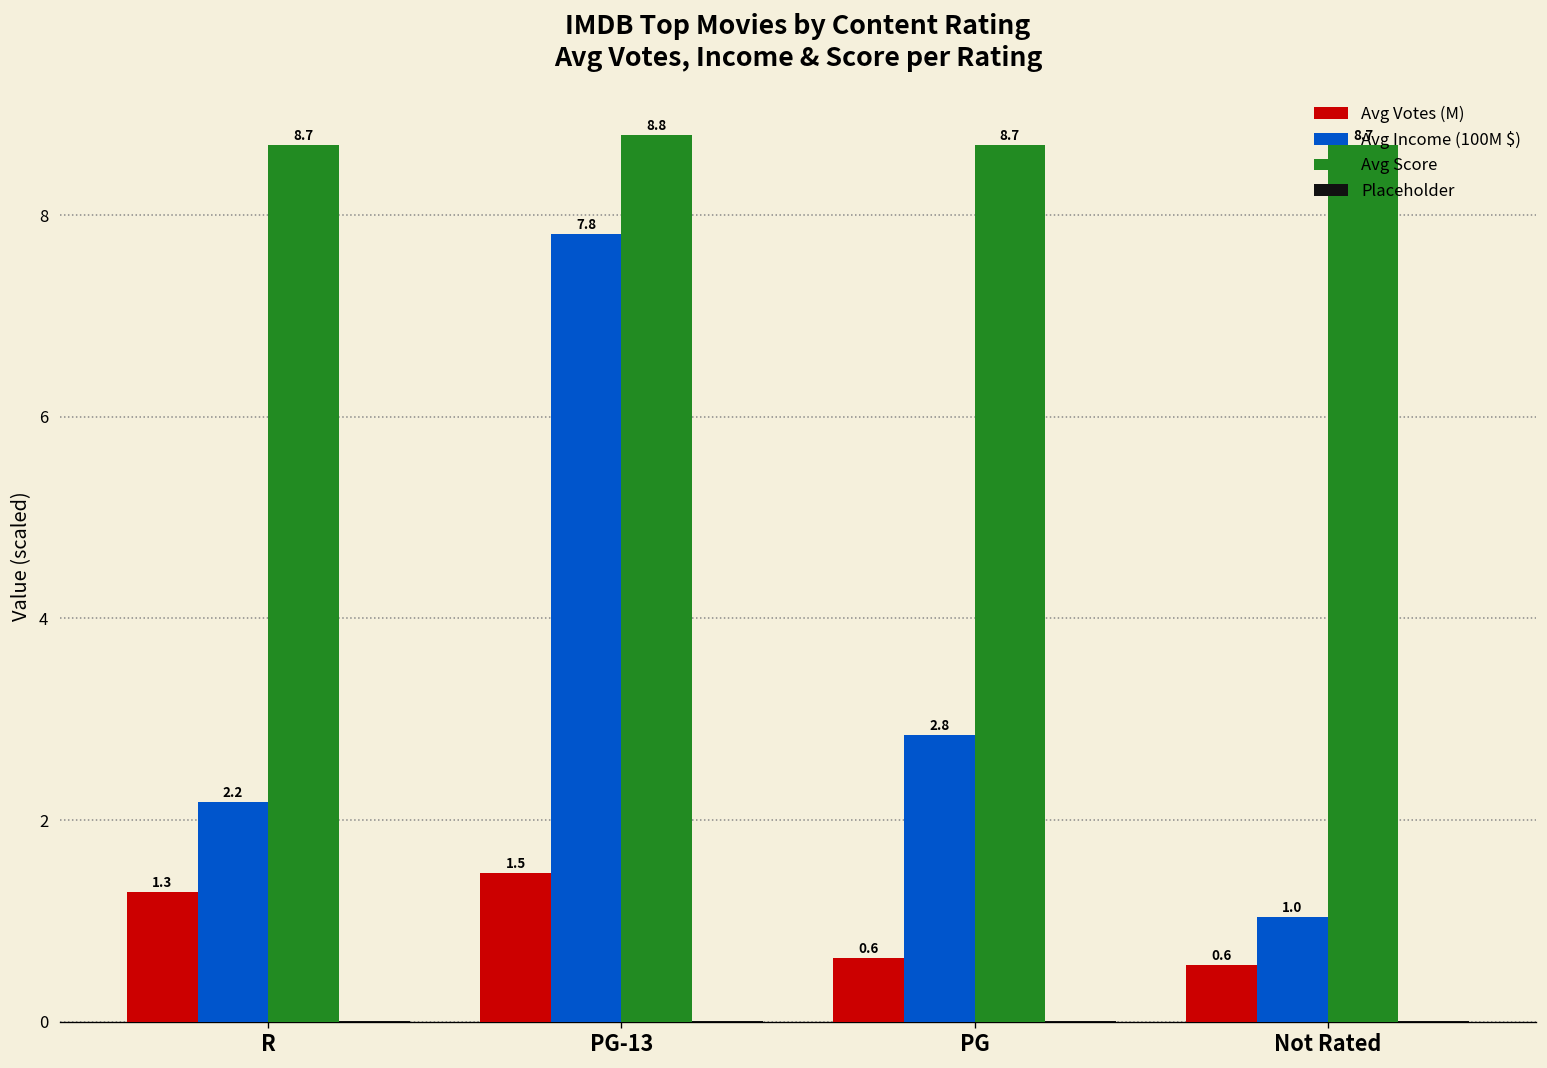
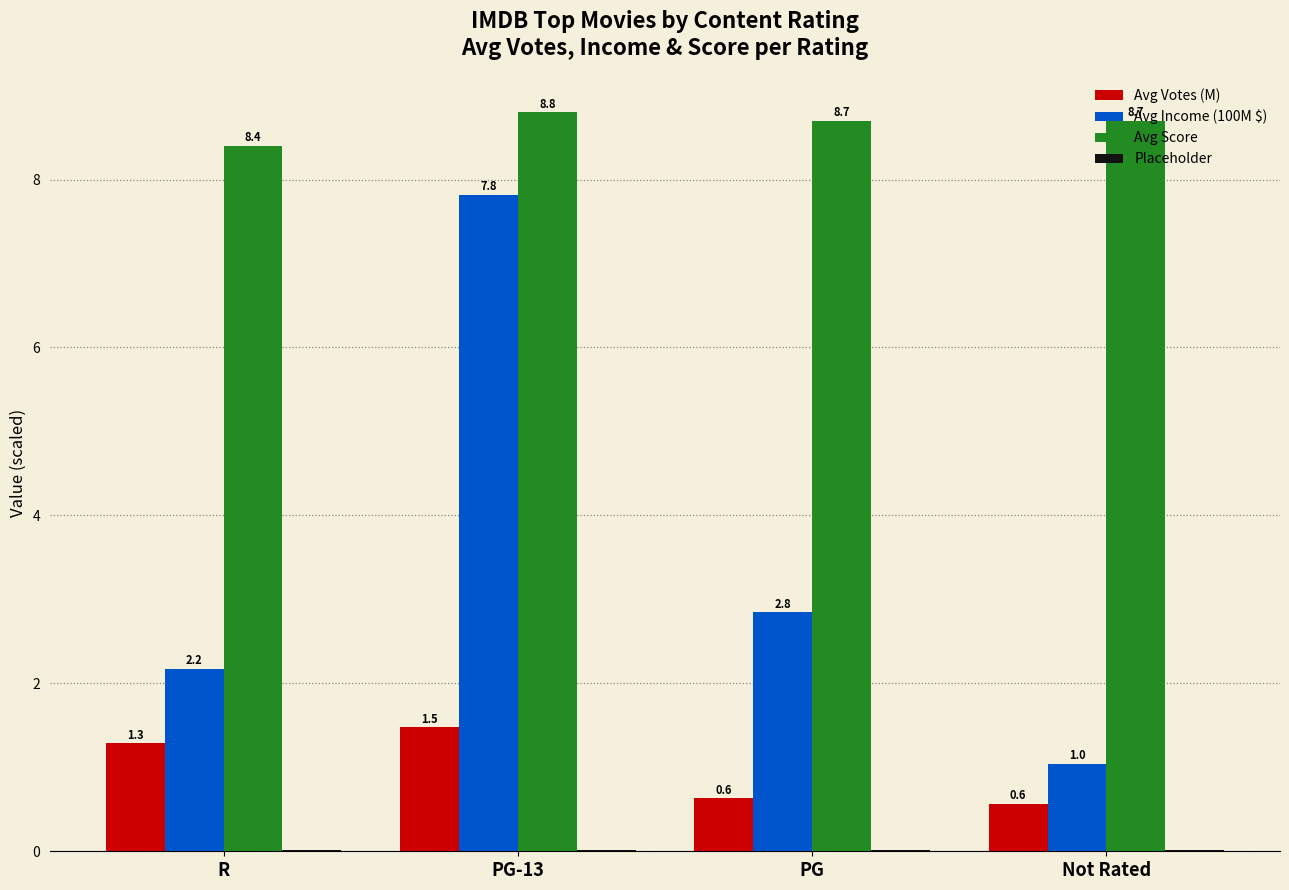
Avg Score, R: 8.7 -> 8.4
